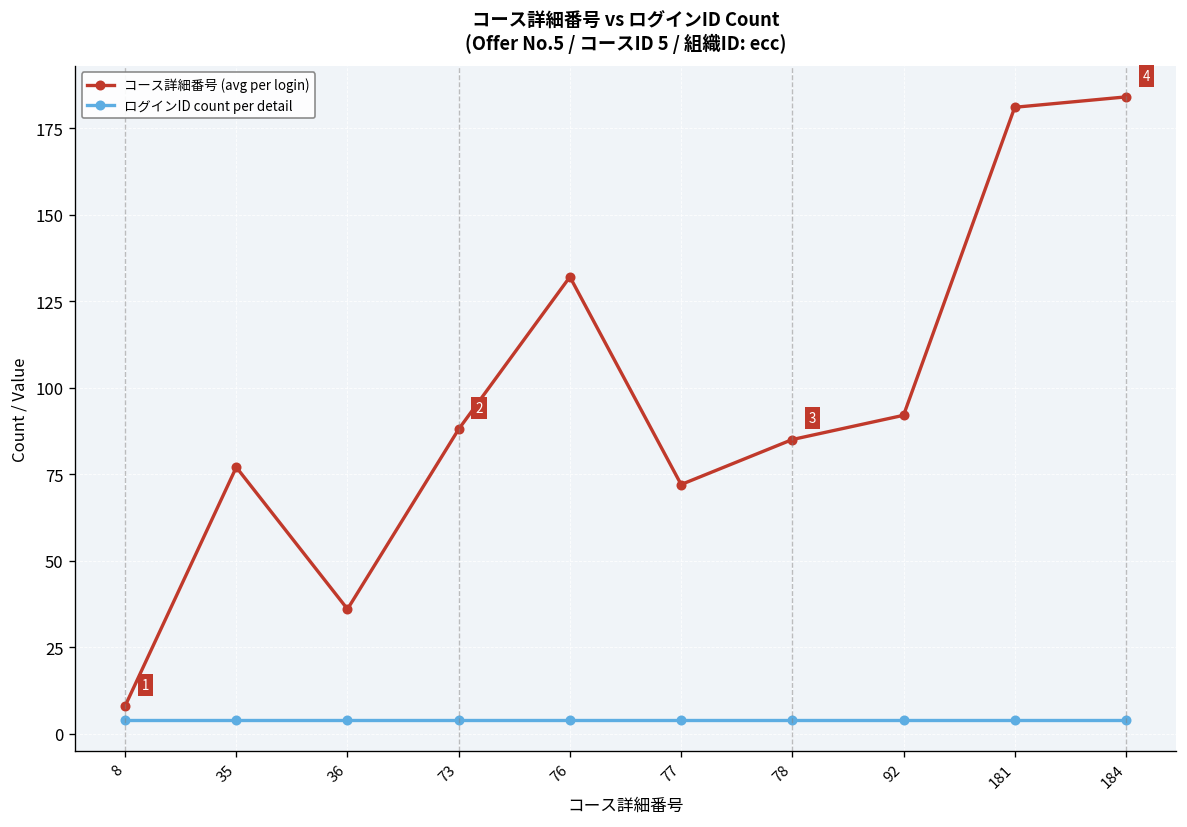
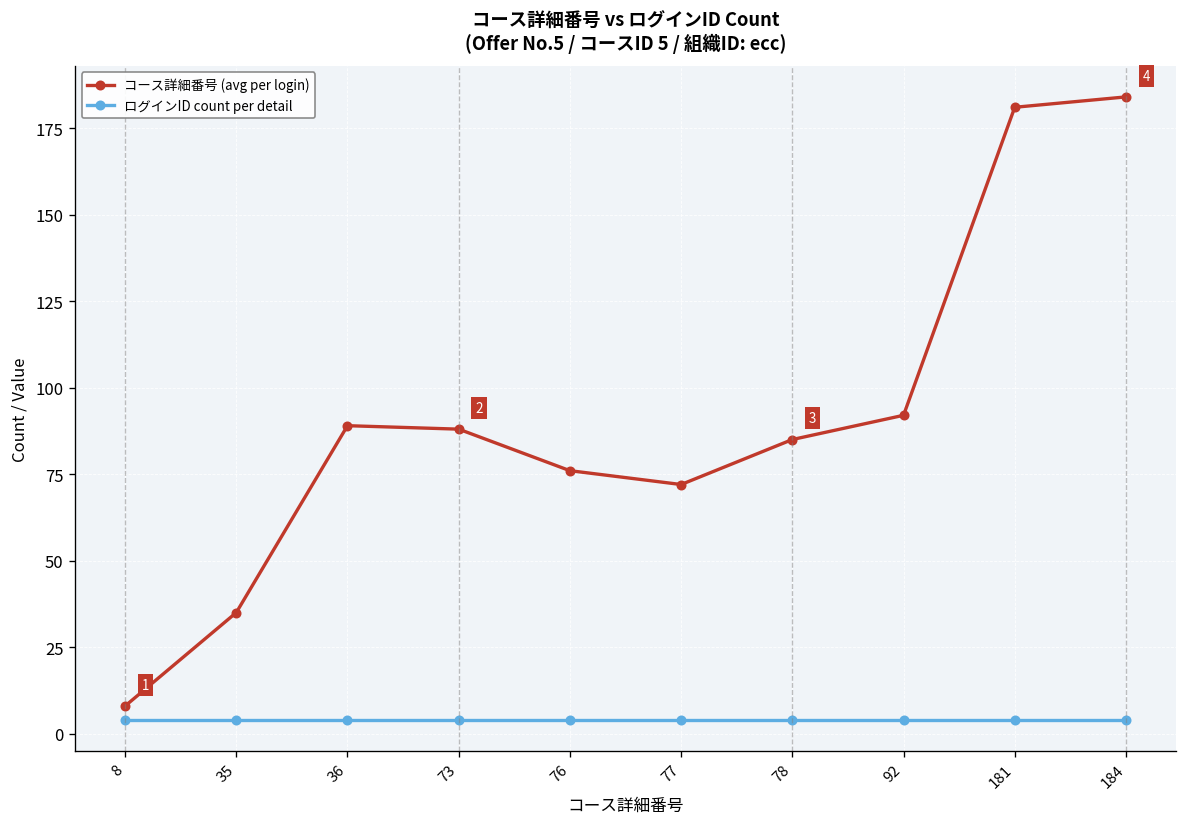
コース詳細番号 (avg per login), 35: 77 -> 35
コース詳細番号 (avg per login), 36: 36 -> 89
コース詳細番号 (avg per login), 76: 132 -> 76
